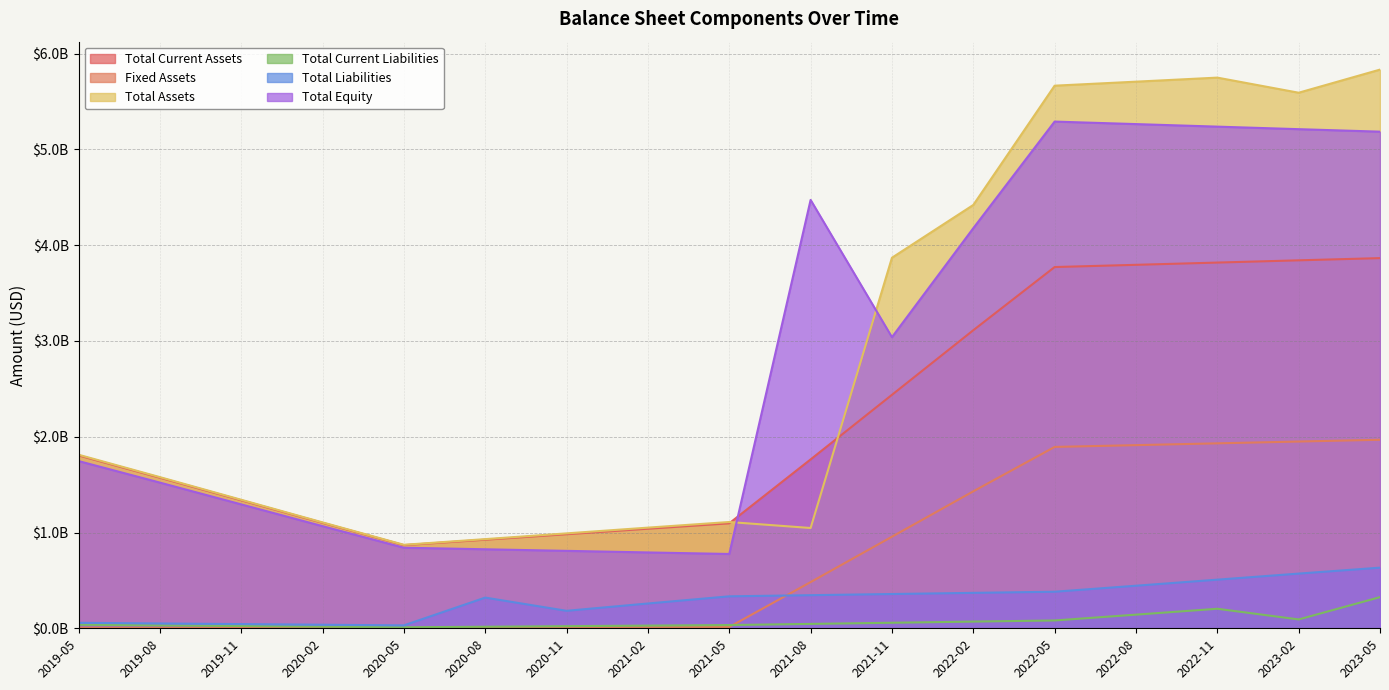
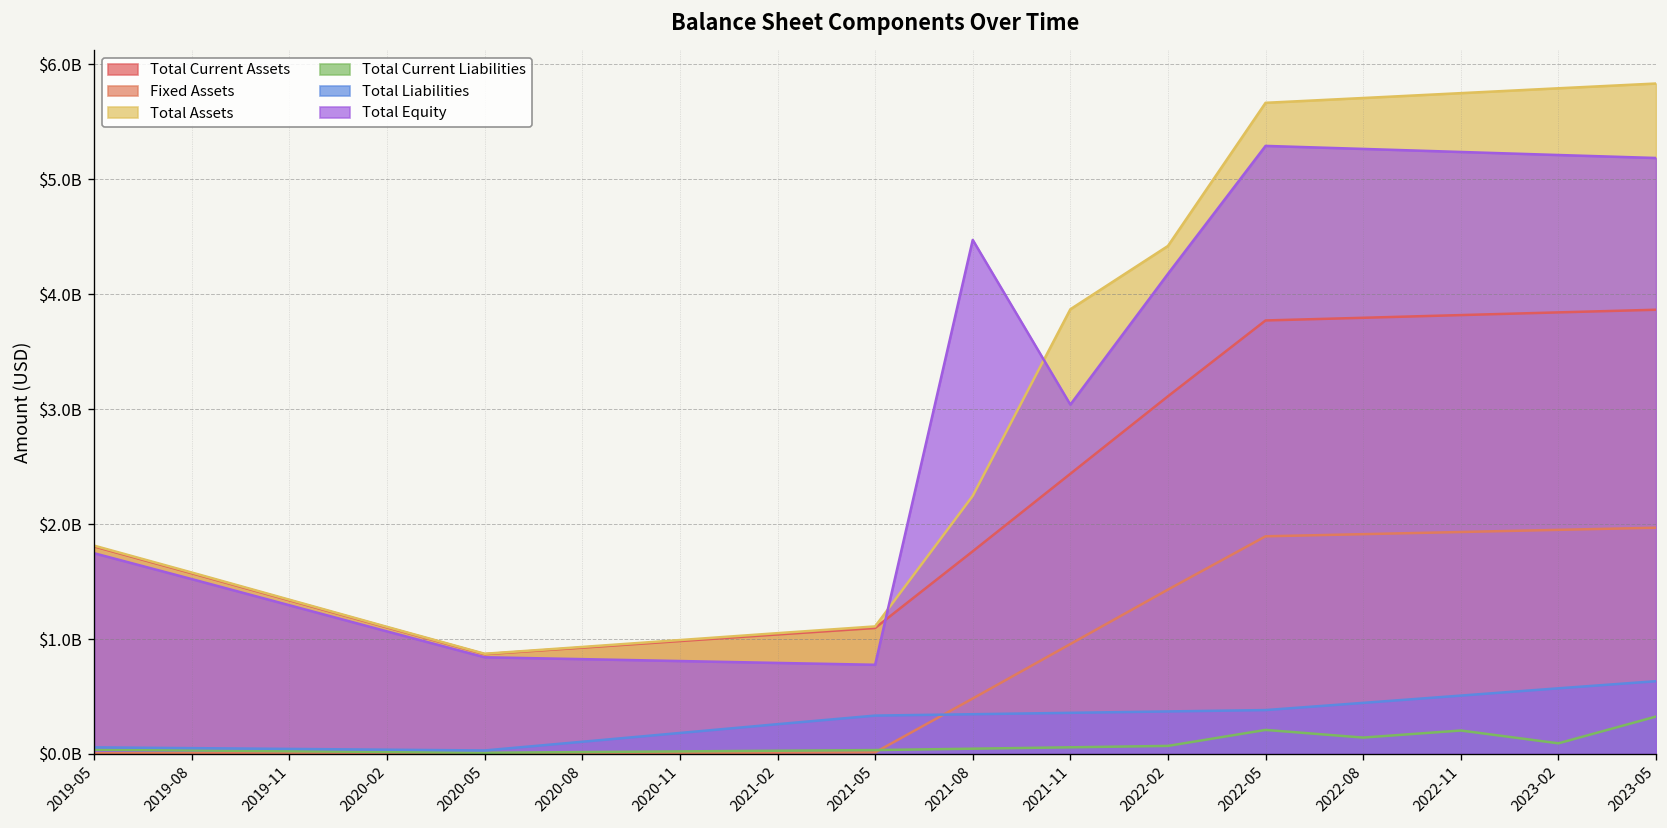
Total Liabilities, 2020-08: $300000000 -> $100000000
Total Assets, 2021-08: $1000000000 -> $2200000000
Total Current Liabilities, 2022-05: $100000000 -> $200000000
Total Assets, 2023-02: $5600000000 -> $5800000000
